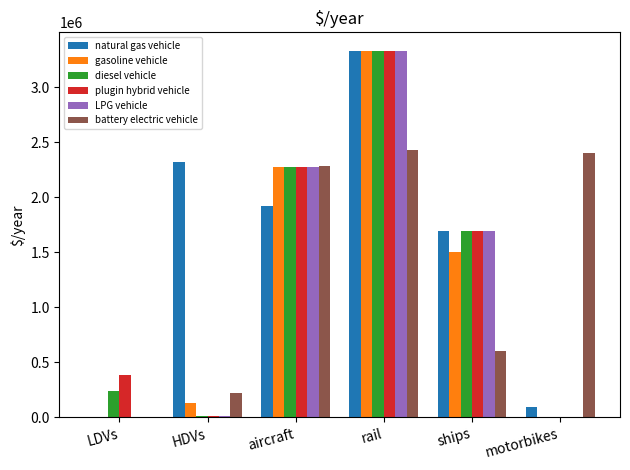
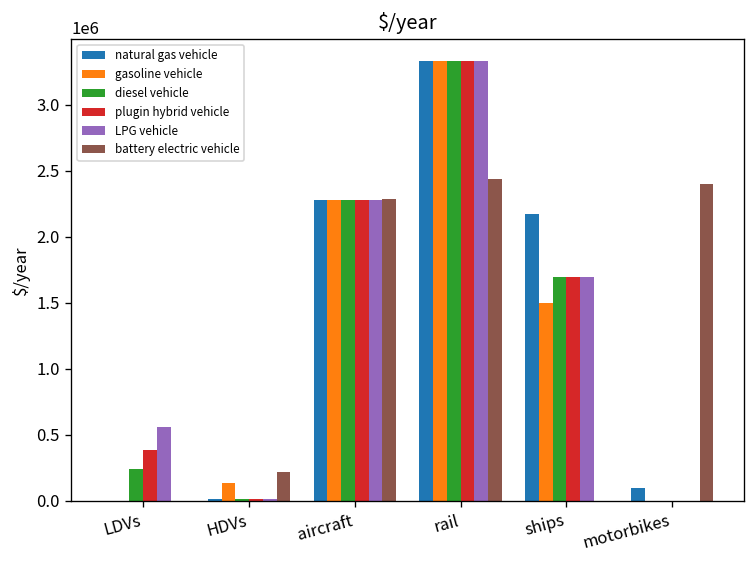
LPG vehicle, LDVs: 0 -> 560000
natural gas vehicle, HDVs: 2320000 -> 20000
natural gas vehicle, aircraft: 1920000 -> 2280000
natural gas vehicle, ships: 1700000 -> 2170000
battery electric vehicle, ships: 600000 -> 0
